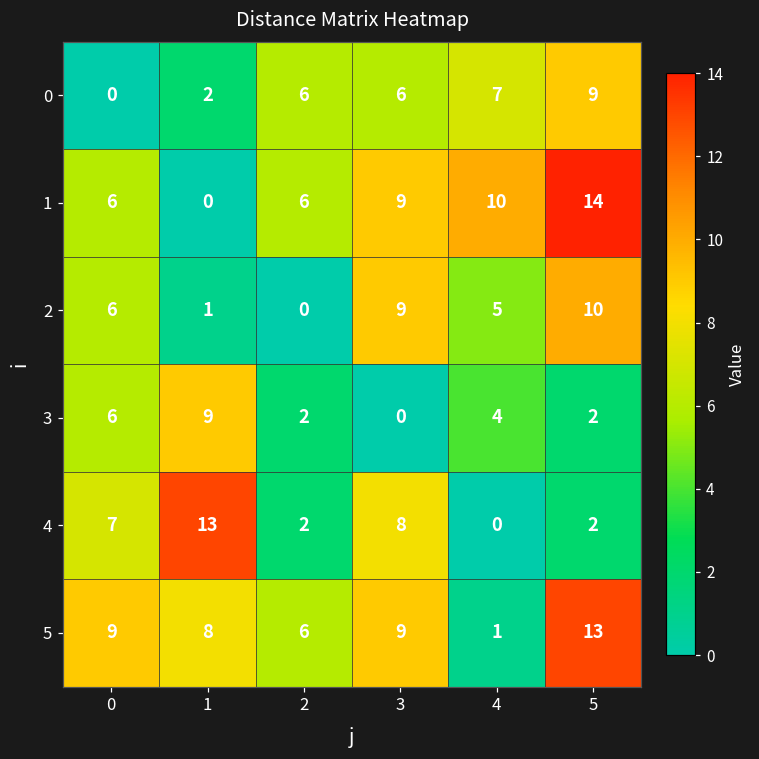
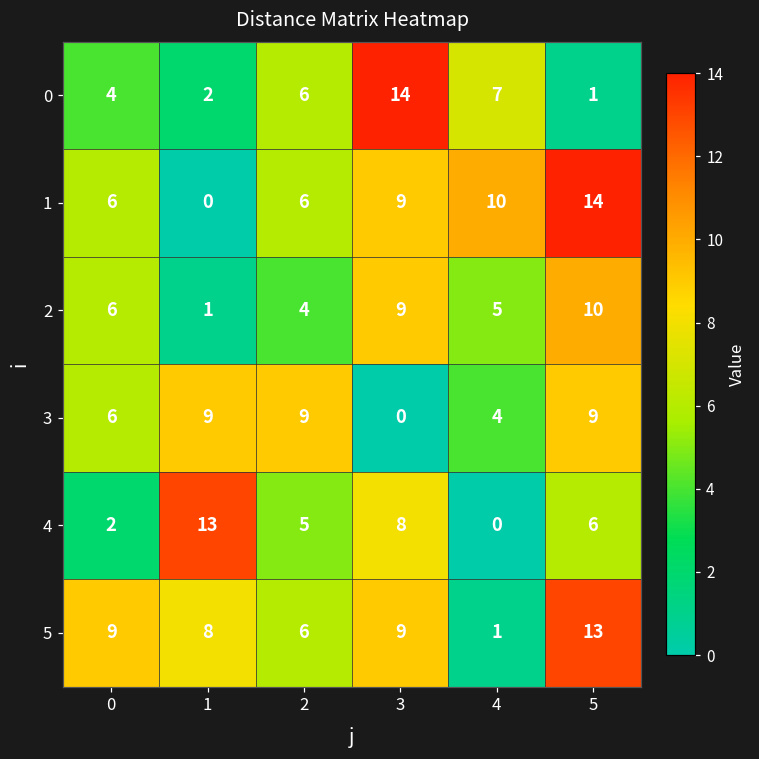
0, 0: 0 -> 4
0, 3: 6 -> 14
0, 5: 9 -> 1
2, 2: 0 -> 4
3, 2: 2 -> 9
3, 5: 2 -> 9
4, 0: 7 -> 2
4, 2: 2 -> 5
4, 5: 2 -> 6
